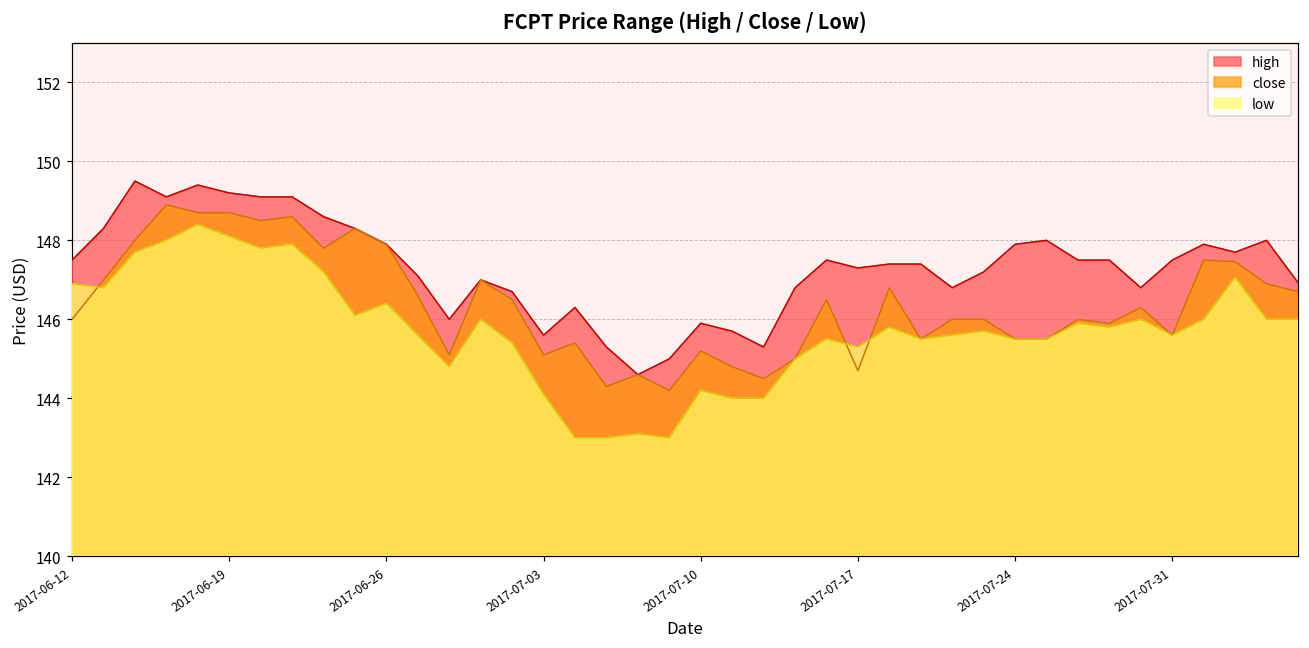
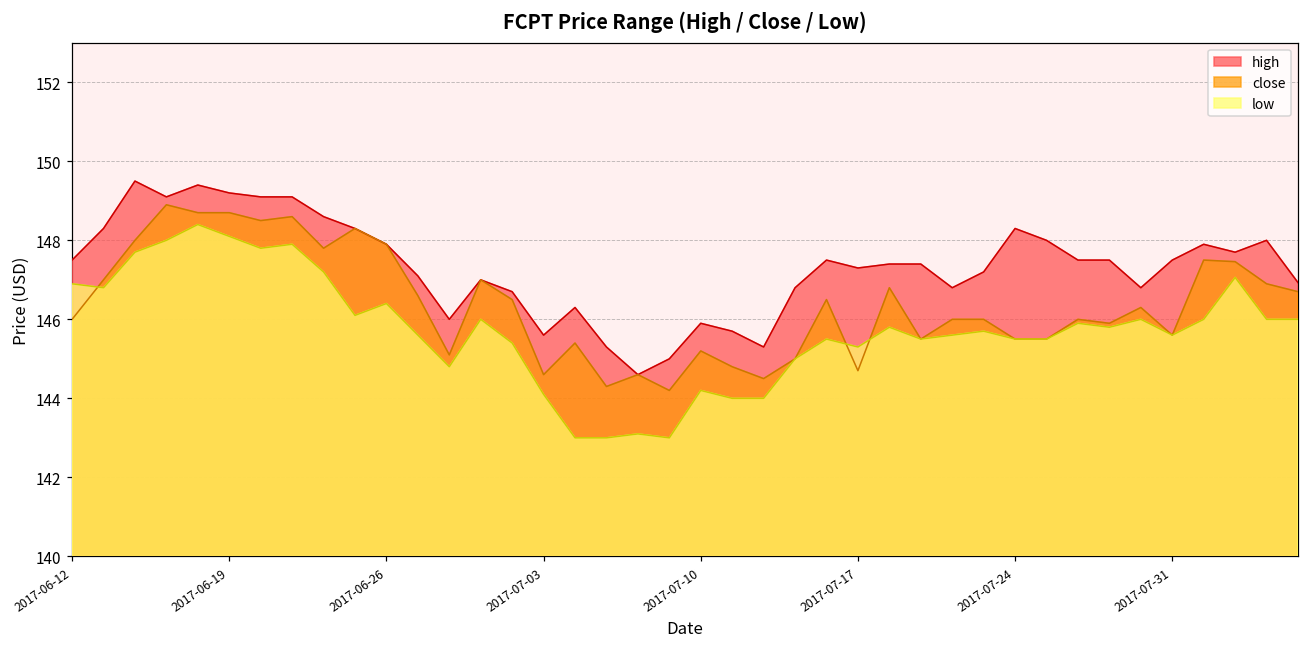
close, 2017-07-03: 145.1 -> 144.6
high, 2017-07-24: 147.9 -> 148.3
